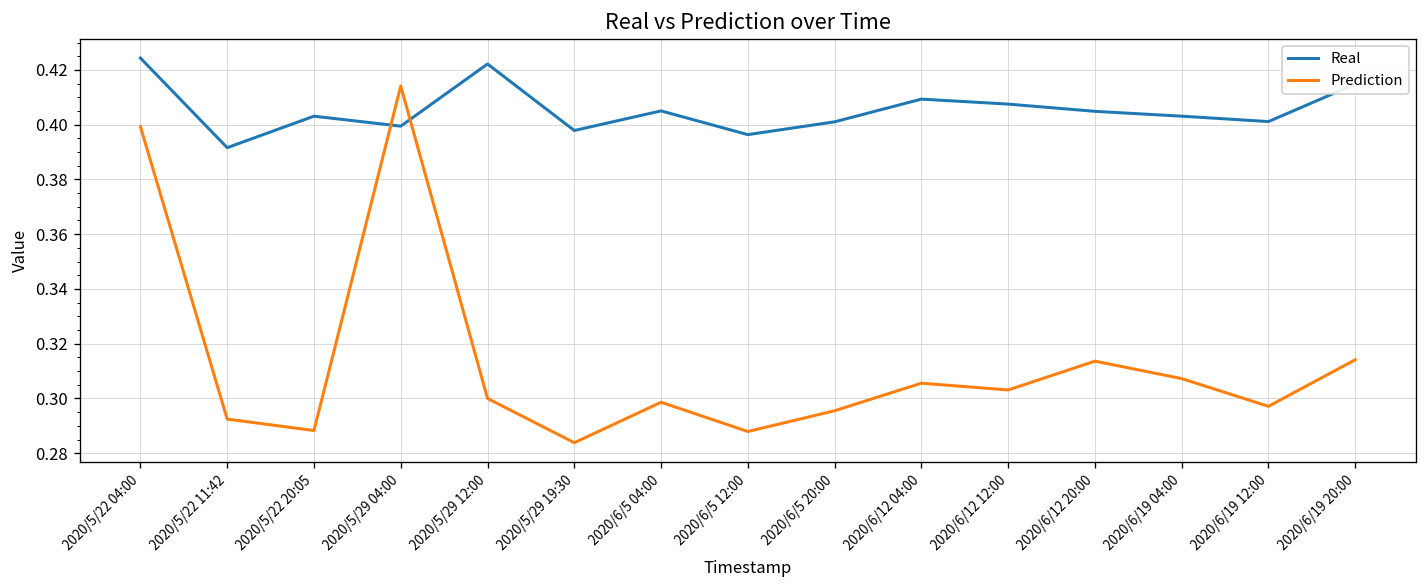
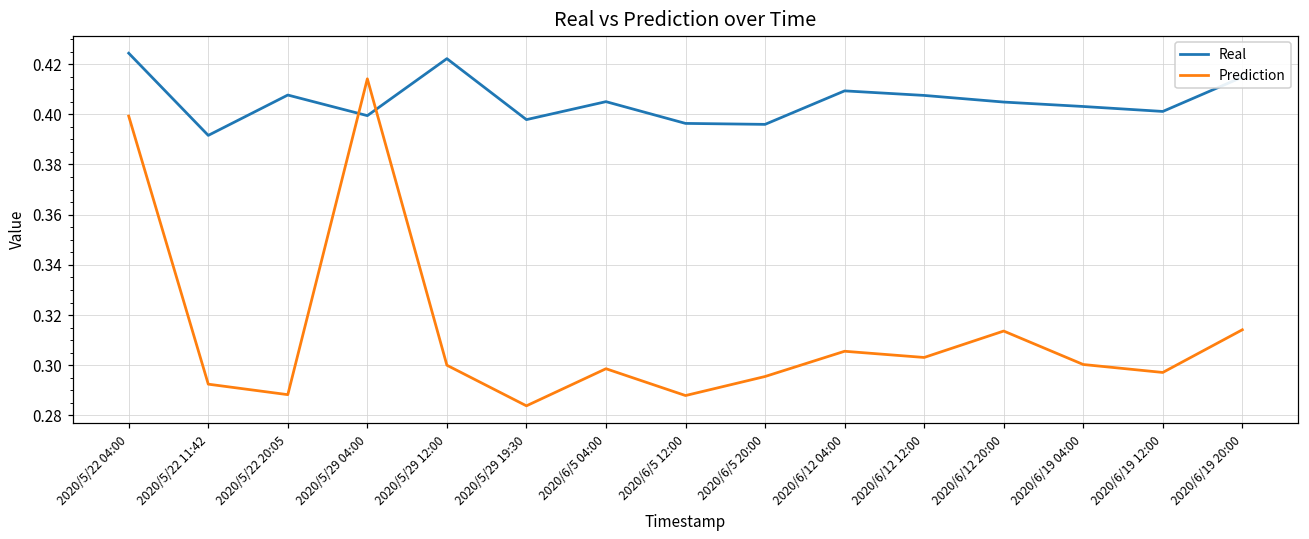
Real, 2020/5/22 20:05: 0.403 -> 0.408
Real, 2020/6/5 20:00: 0.401 -> 0.396
Prediction, 2020/6/19 04:00: 0.307 -> 0.300
